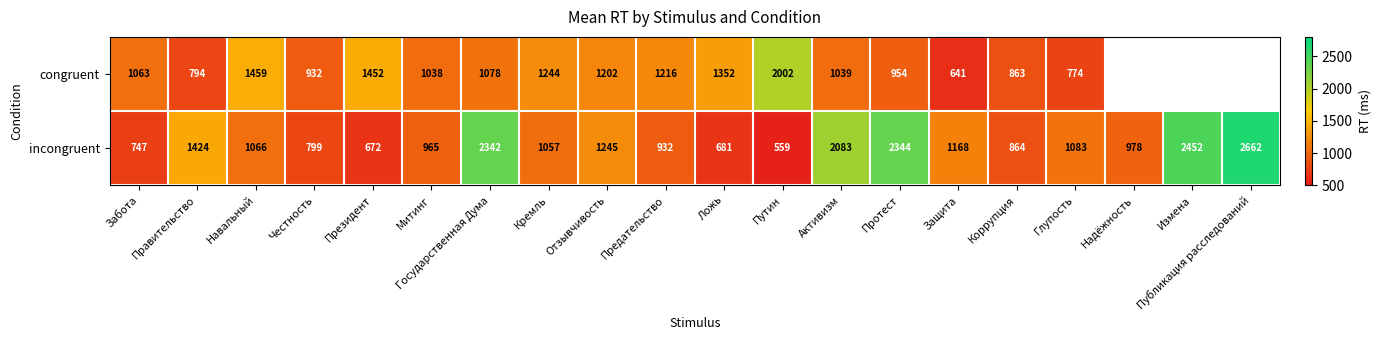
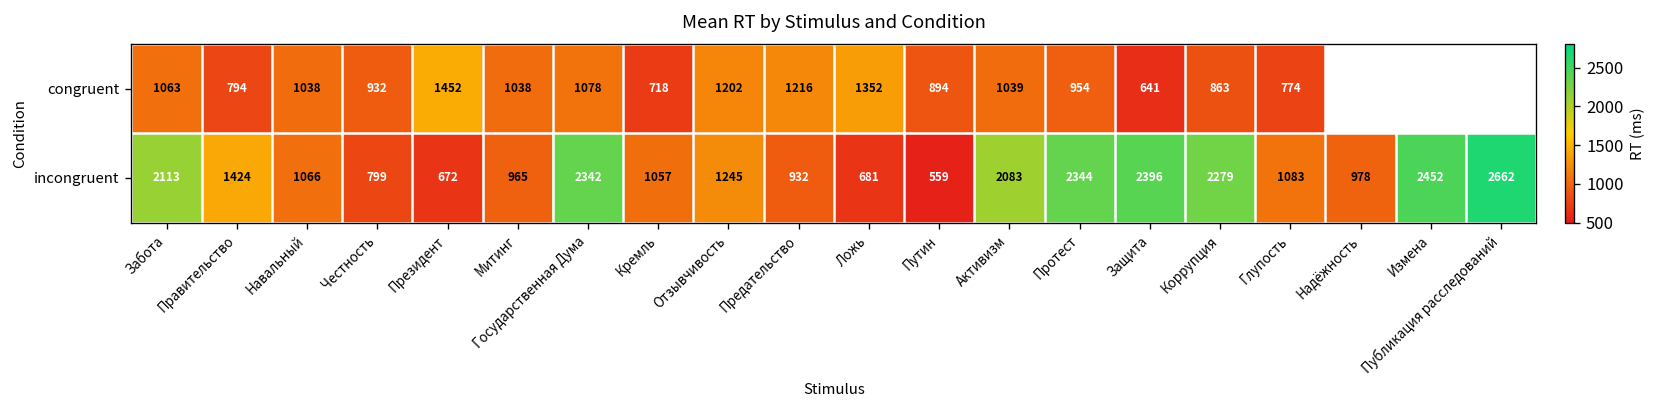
congruent, Навальный: 1459 -> 1038
congruent, Кремль: 1244 -> 718
congruent, Путин: 2002 -> 894
incongruent, Забота: 747 -> 2113
incongruent, Защита: 1168 -> 2396
incongruent, Коррупция: 864 -> 2279
